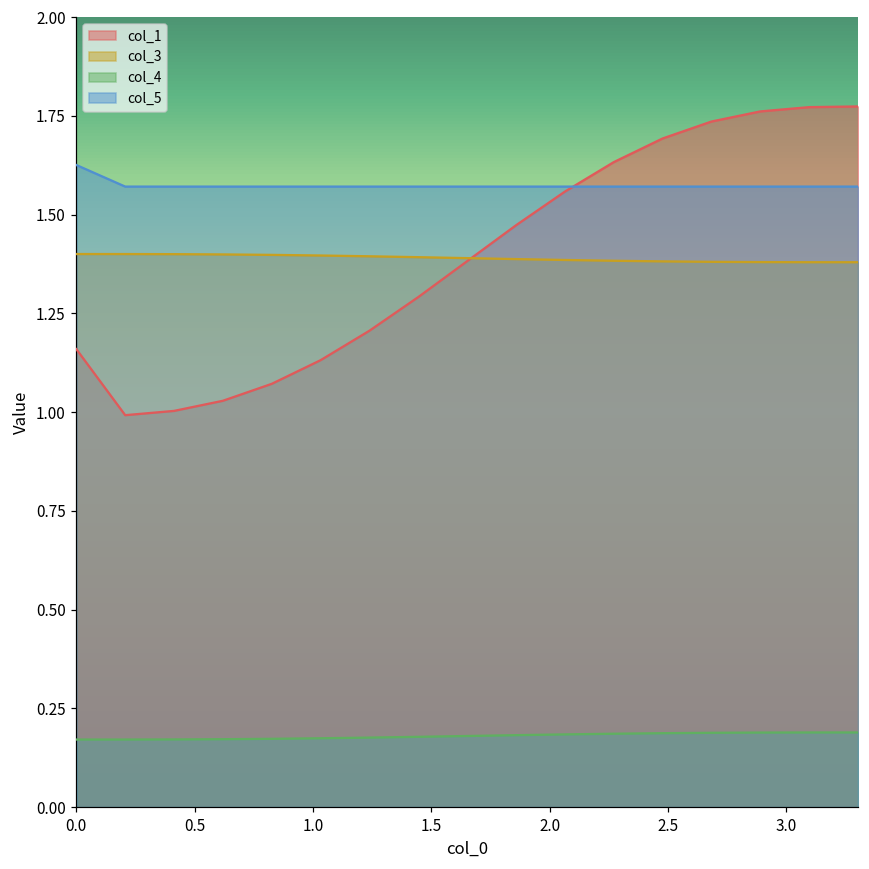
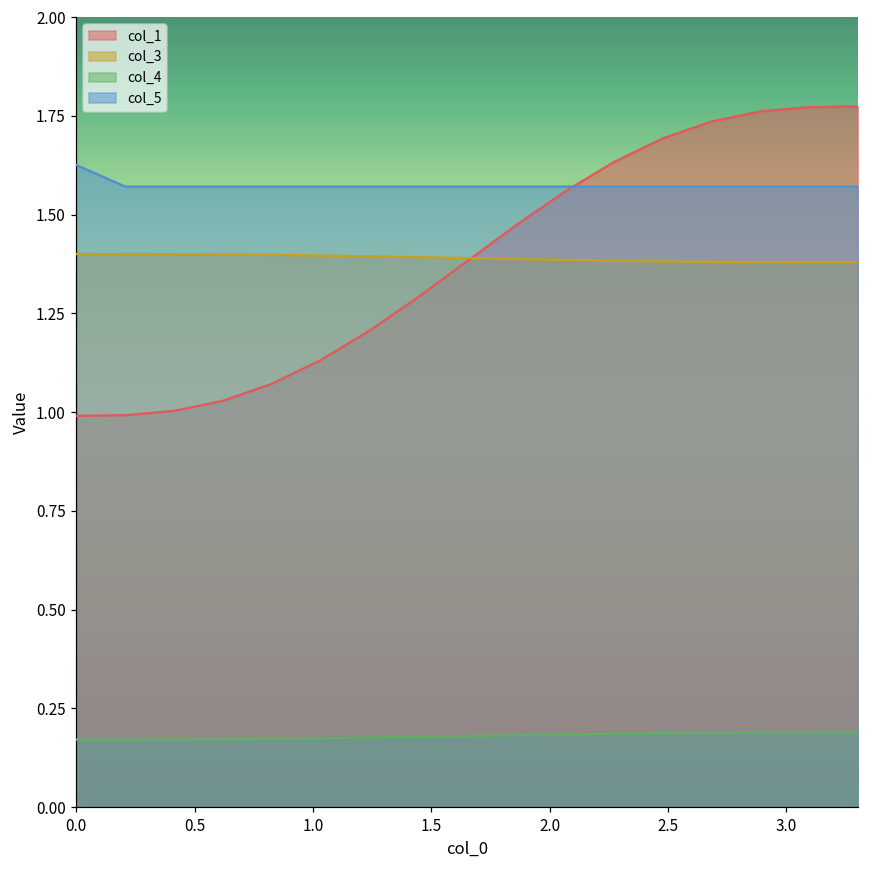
col_1, 0.0: 1.16 -> 0.99
